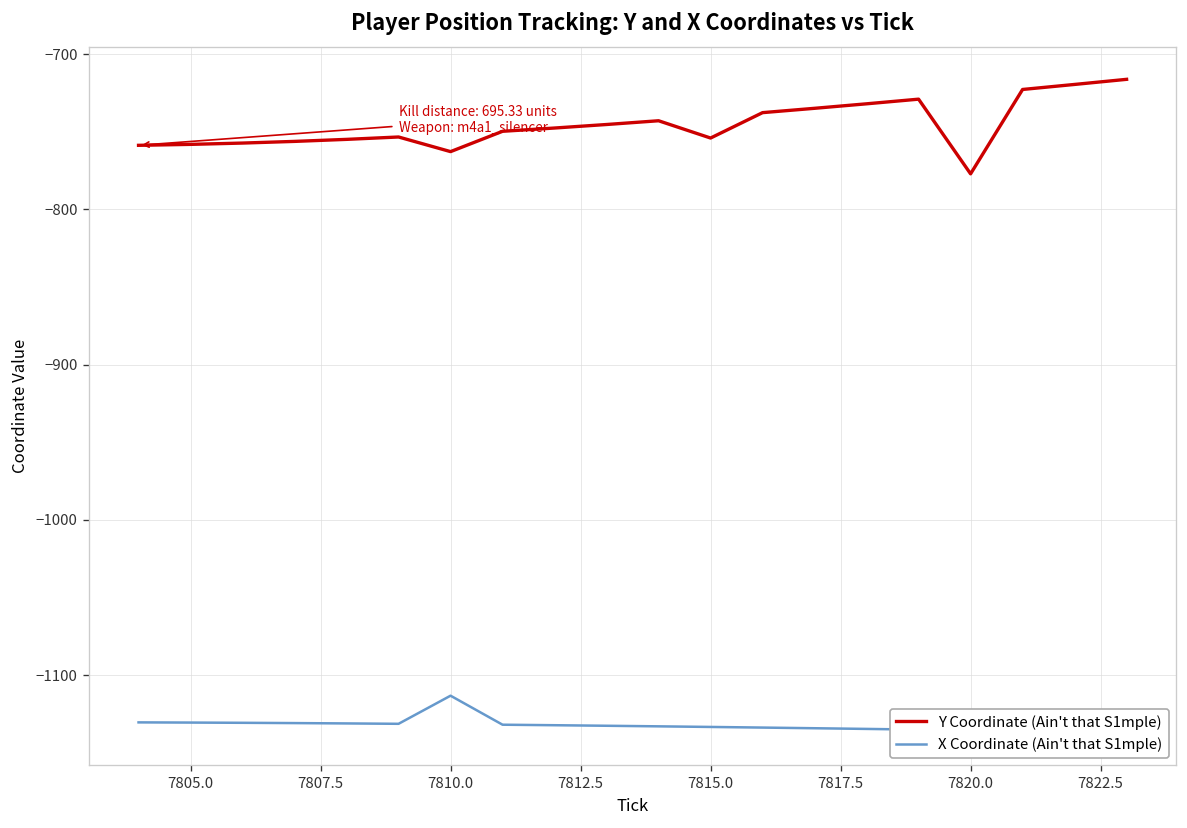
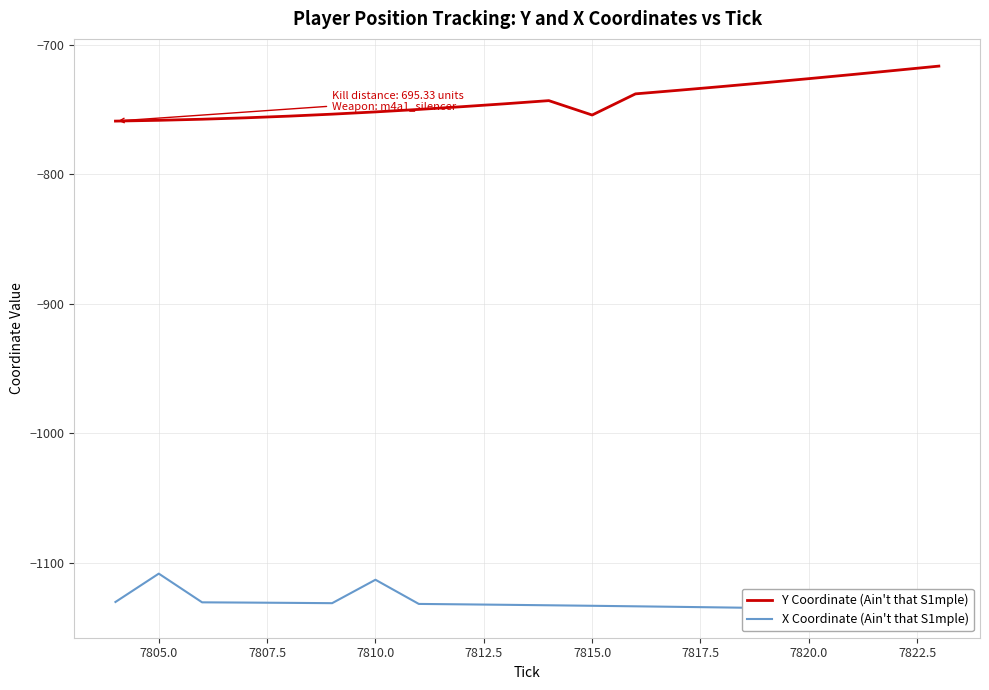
X Coordinate (Ain't that S1mple), 7805.0: -1131 -> -1109
Y Coordinate (Ain't that S1mple), 7810.0: -763 -> -752
Y Coordinate (Ain't that S1mple), 7820.0: -777 -> -726
